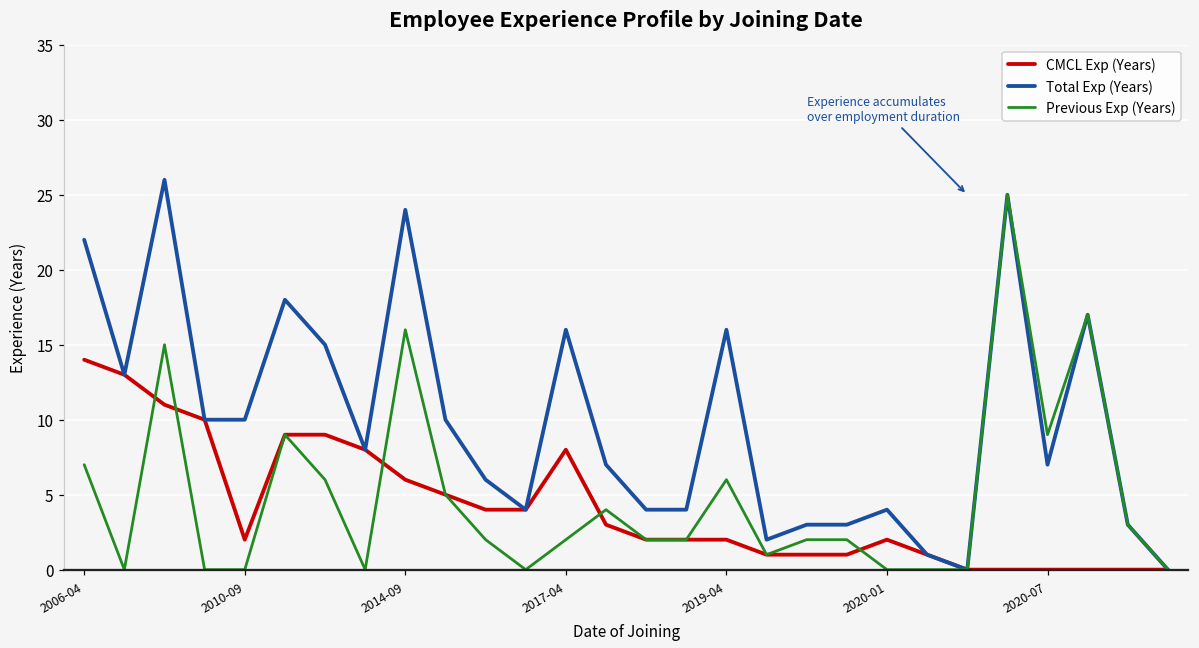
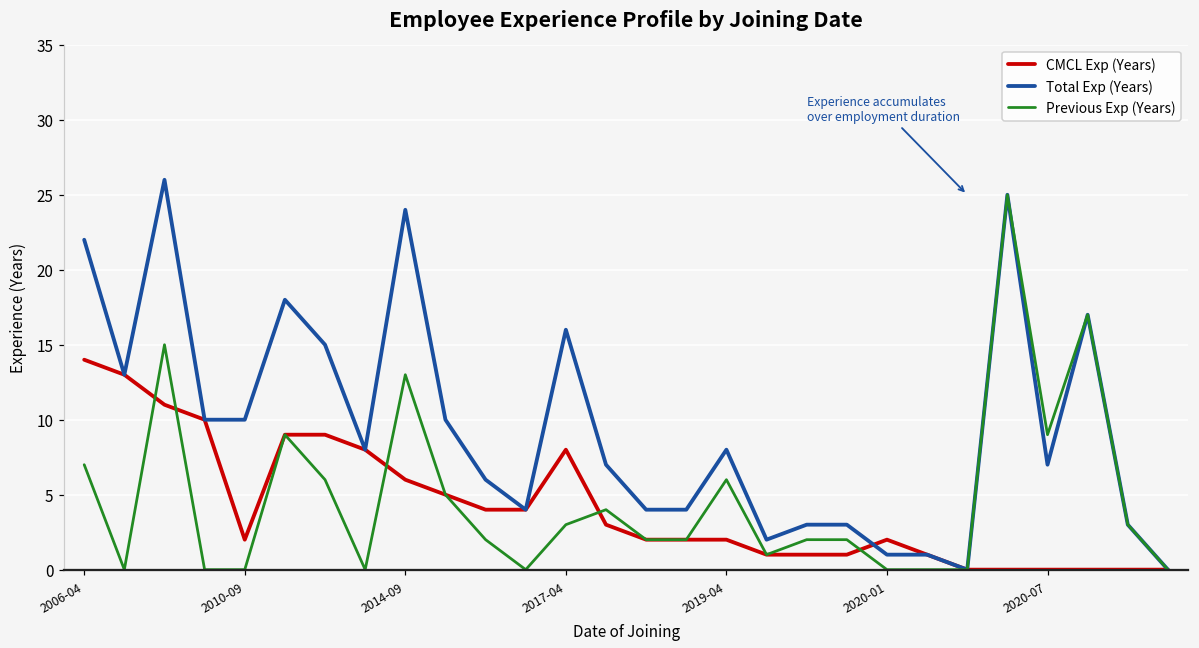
Previous Exp (Years), 2014-09: 16 -> 13
Previous Exp (Years), 2017-04: 2 -> 3
Total Exp (Years), 2019-04: 16 -> 8
Total Exp (Years), 2020-01: 4 -> 1
